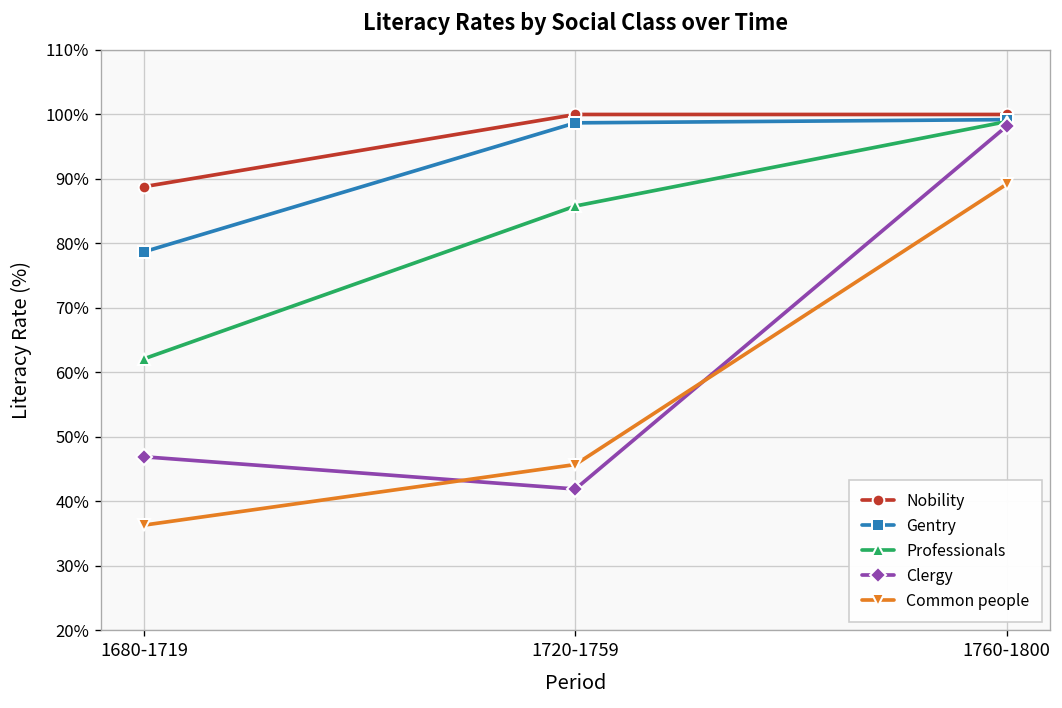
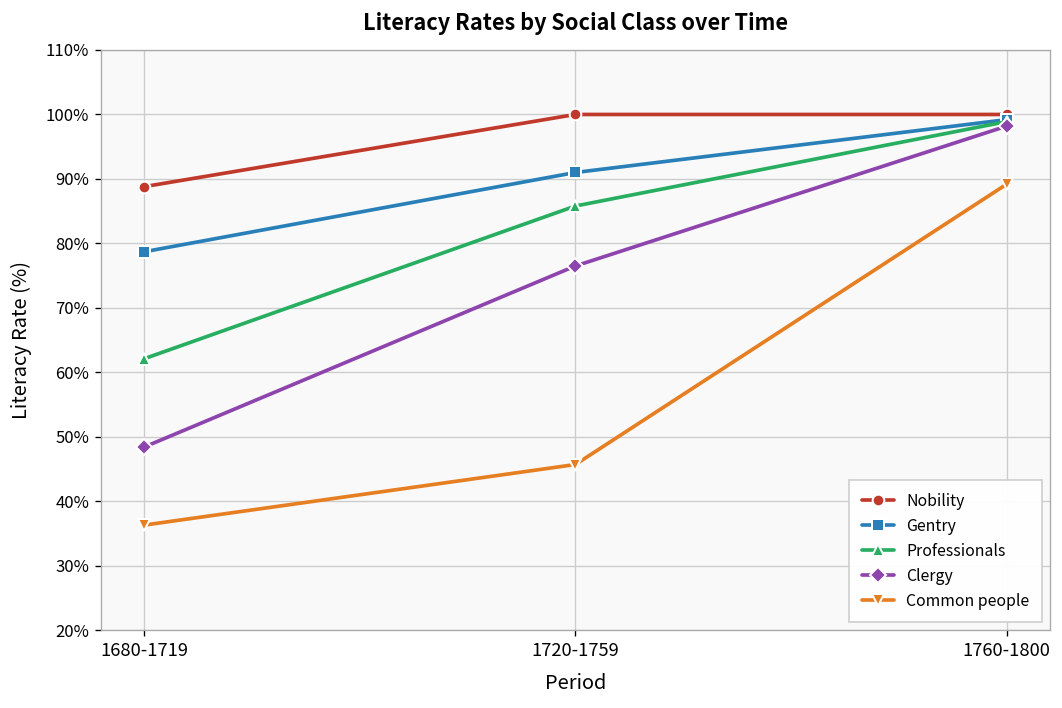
Clergy, 1680-1719: 47% -> 48%
Gentry, 1720-1759: 99% -> 91%
Clergy, 1720-1759: 42% -> 77%
